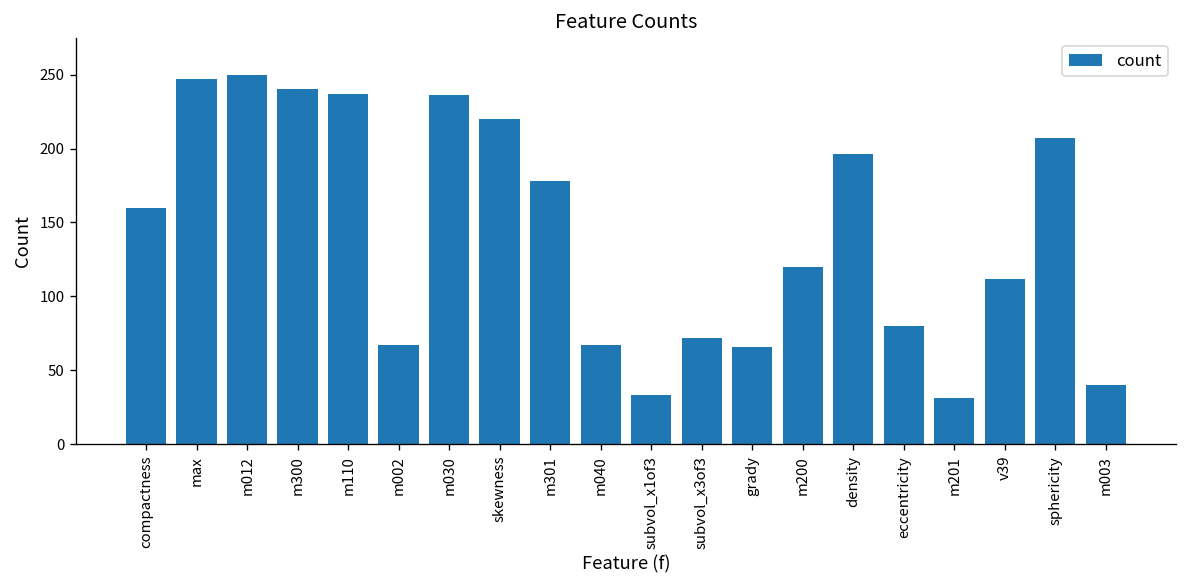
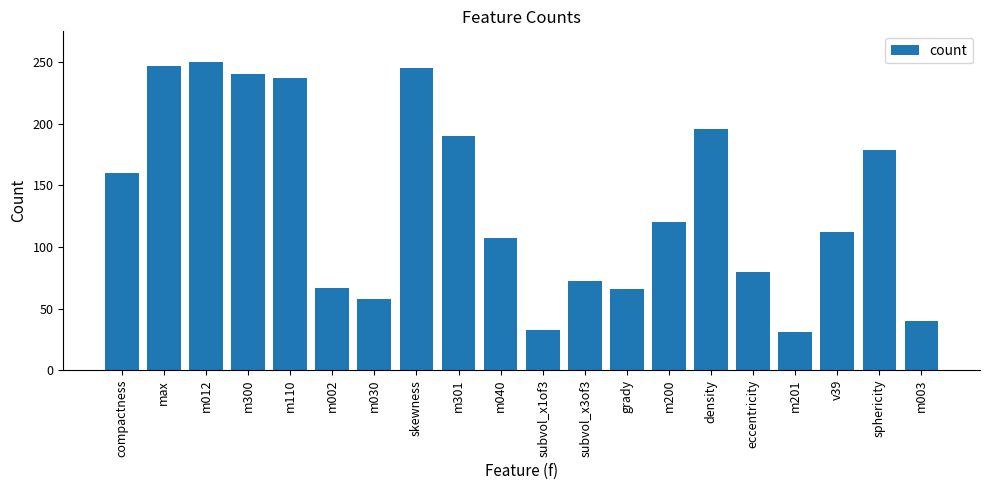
m030: 236 -> 58
skewness: 220 -> 245
m301: 178 -> 190
m040: 67 -> 107
sphericity: 207 -> 179
